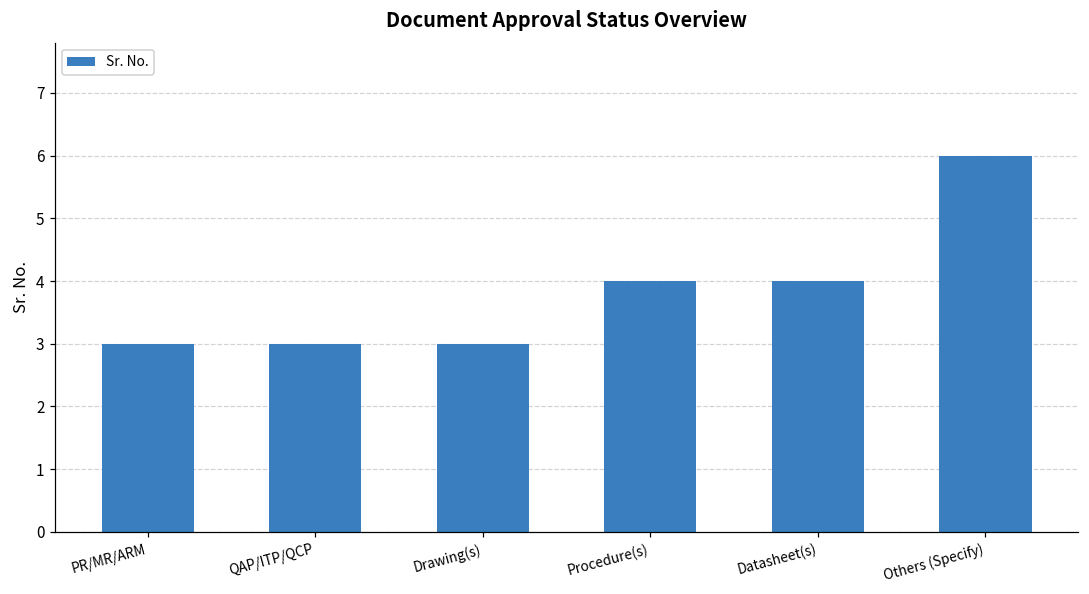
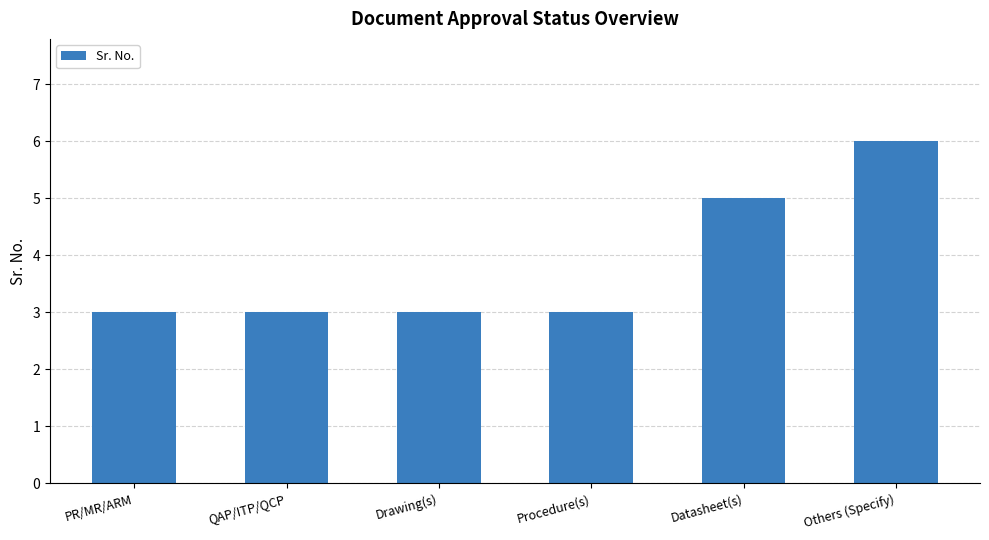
Procedure(s): 4 -> 3
Datasheet(s): 4 -> 5
